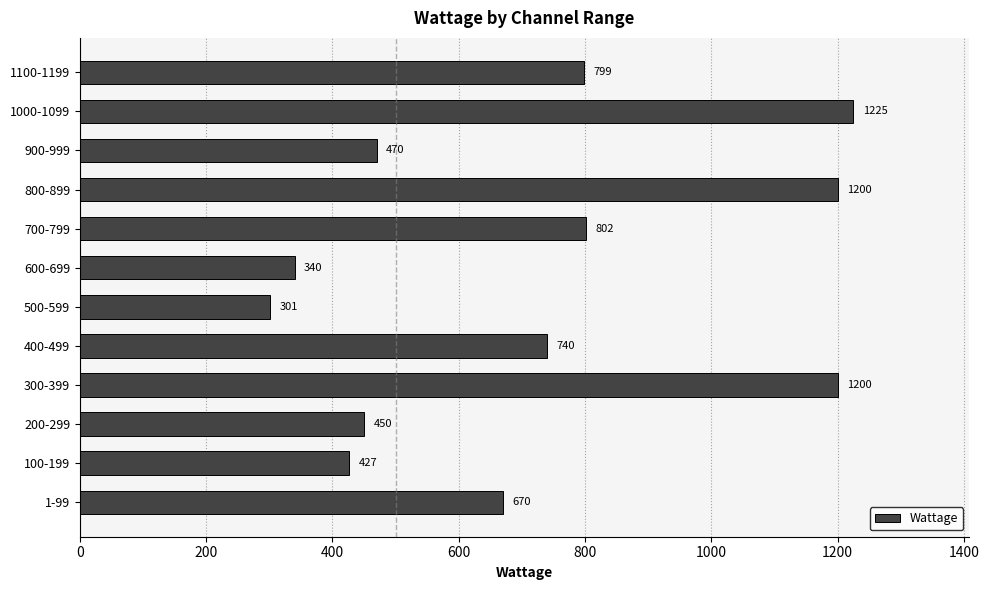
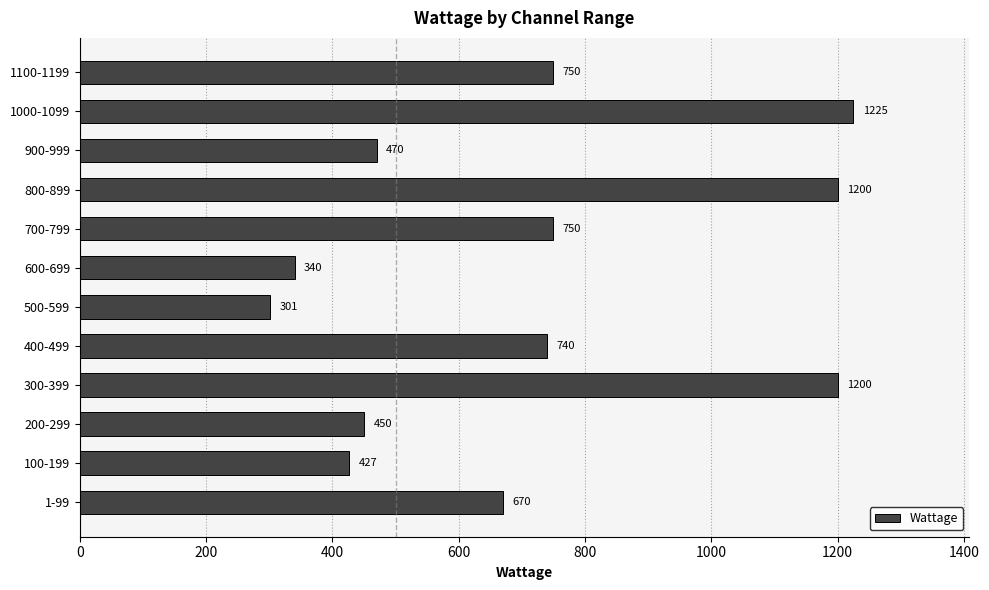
1100-1199: 799 -> 750
700-799: 802 -> 750
